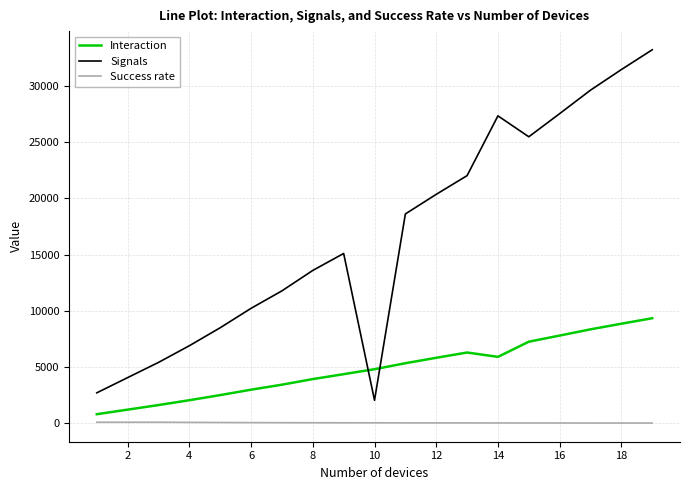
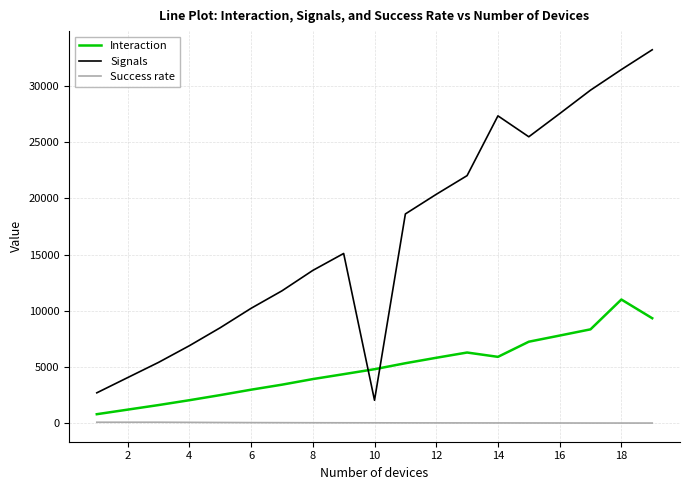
Interaction, 18: 8900 -> 11000
